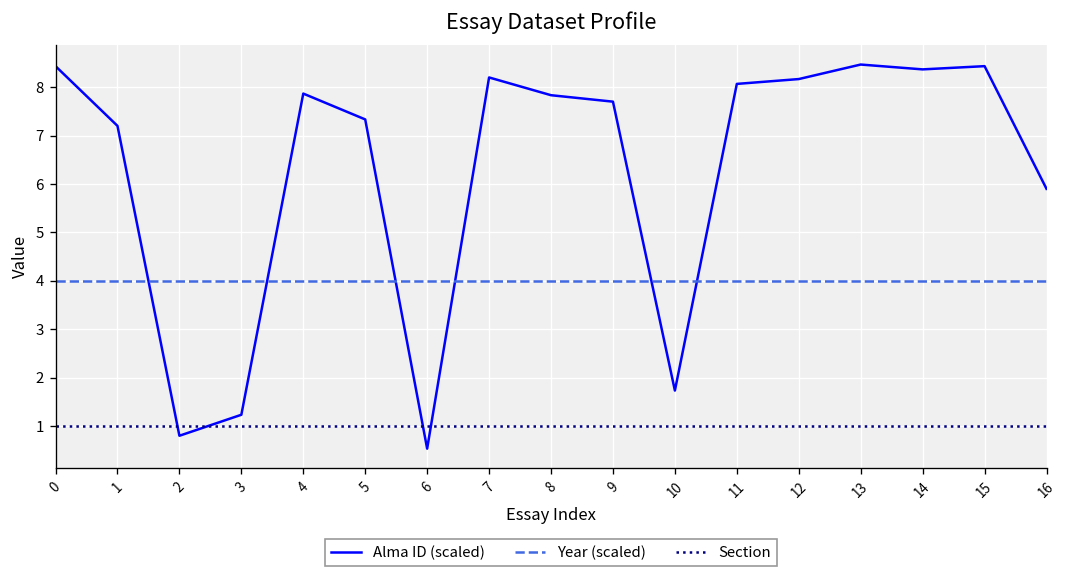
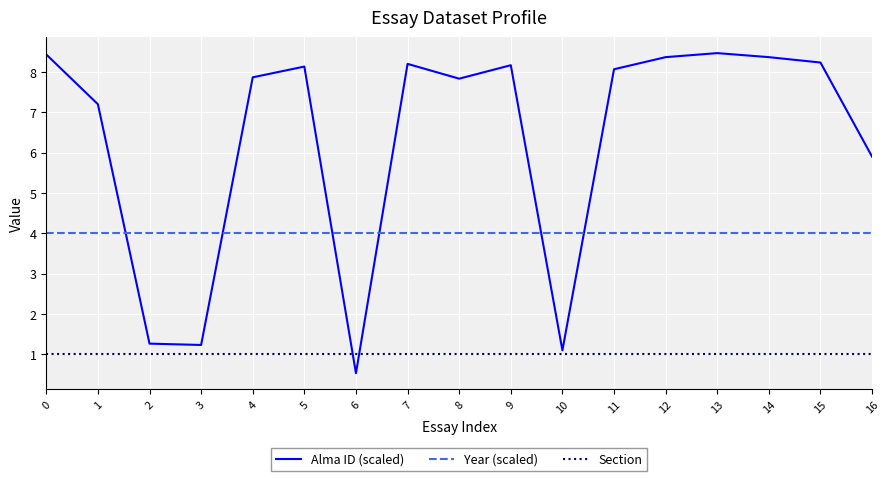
Alma ID (scaled), 2: 0.8 -> 1.3
Alma ID (scaled), 5: 7.3 -> 8.1
Alma ID (scaled), 9: 7.7 -> 8.2
Alma ID (scaled), 10: 1.7 -> 1.1
Alma ID (scaled), 12: 8.2 -> 8.4
Alma ID (scaled), 15: 8.4 -> 8.2
